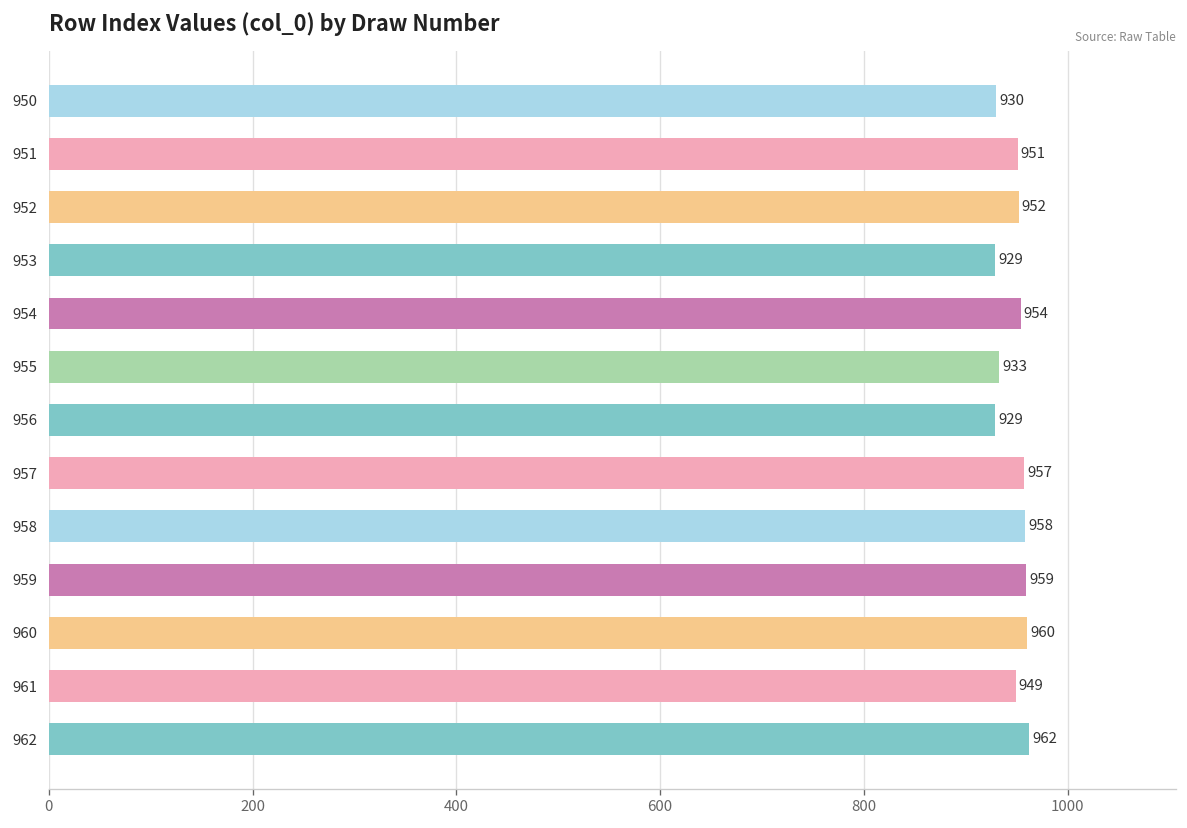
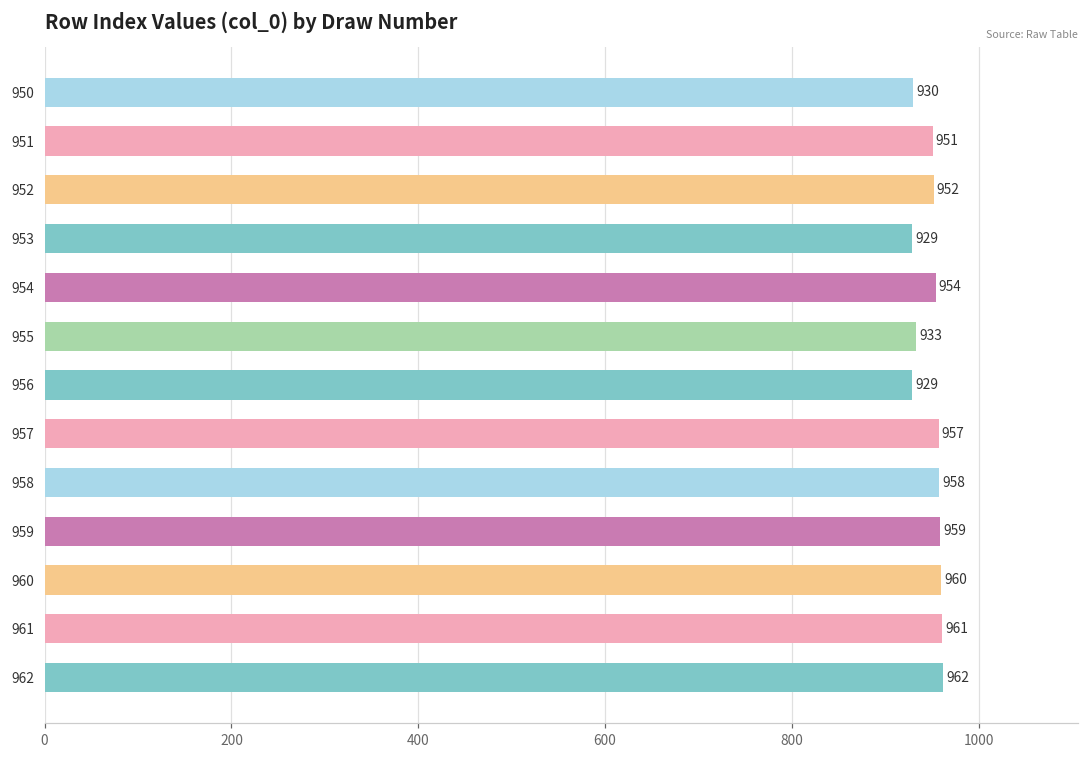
961: 949 -> 961
